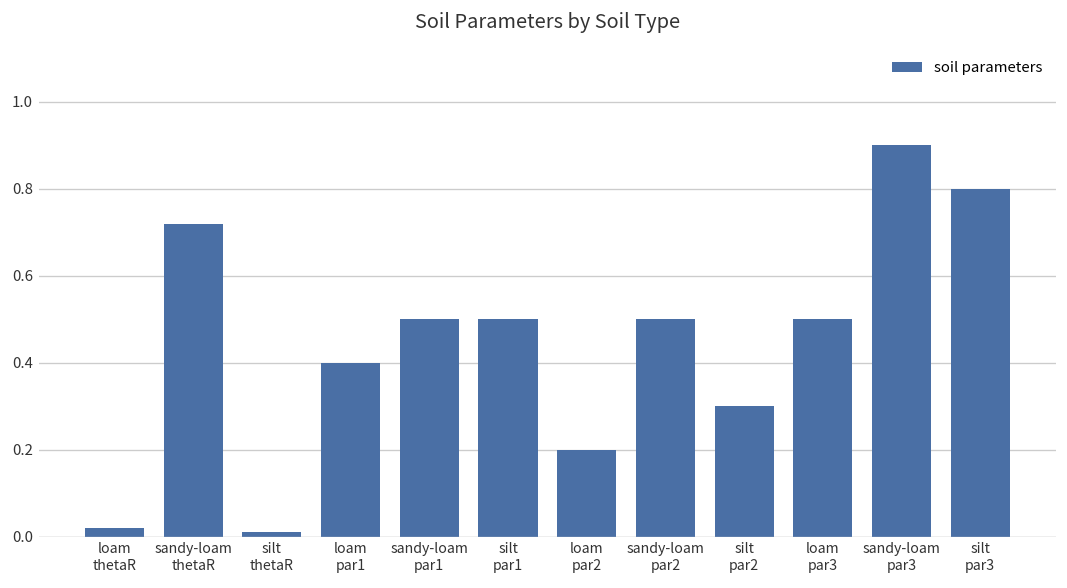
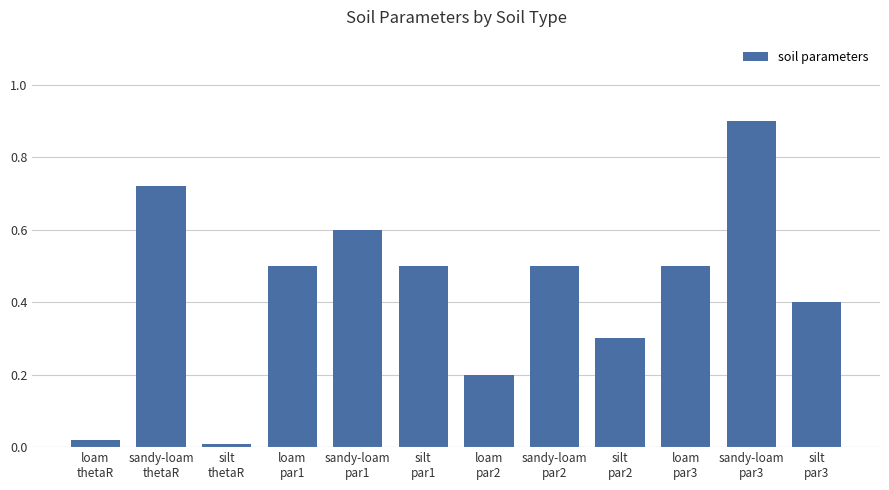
loam par1: 0.4 -> 0.5
sandy-loam par1: 0.5 -> 0.6
silt par3: 0.8 -> 0.4
